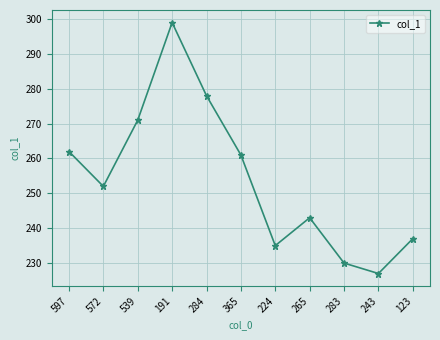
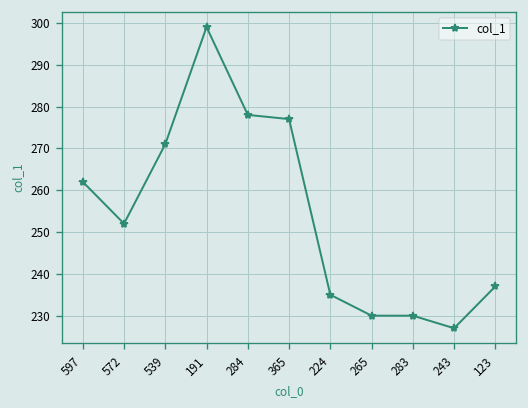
365: 261 -> 277
265: 243 -> 230
